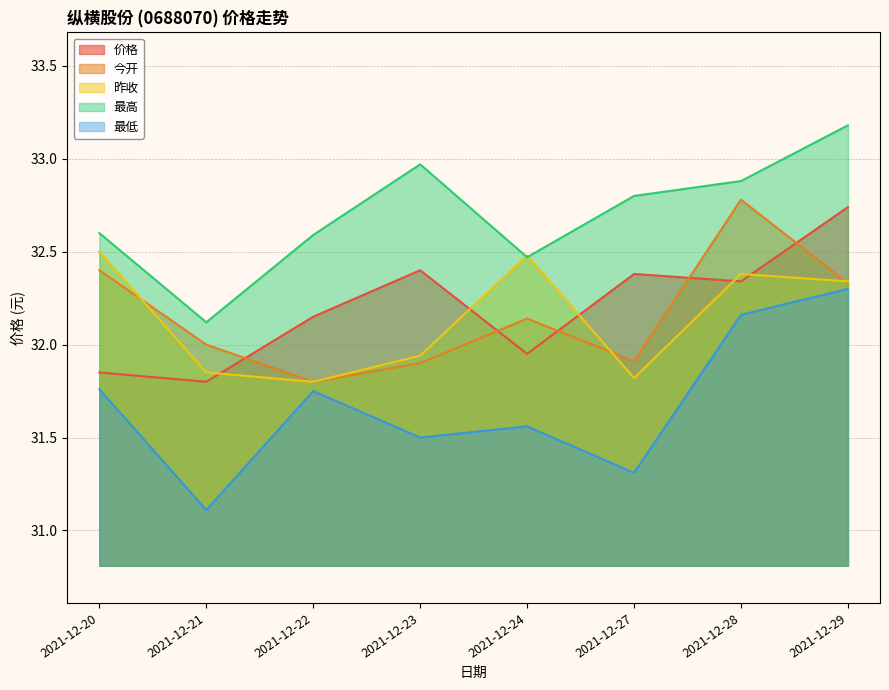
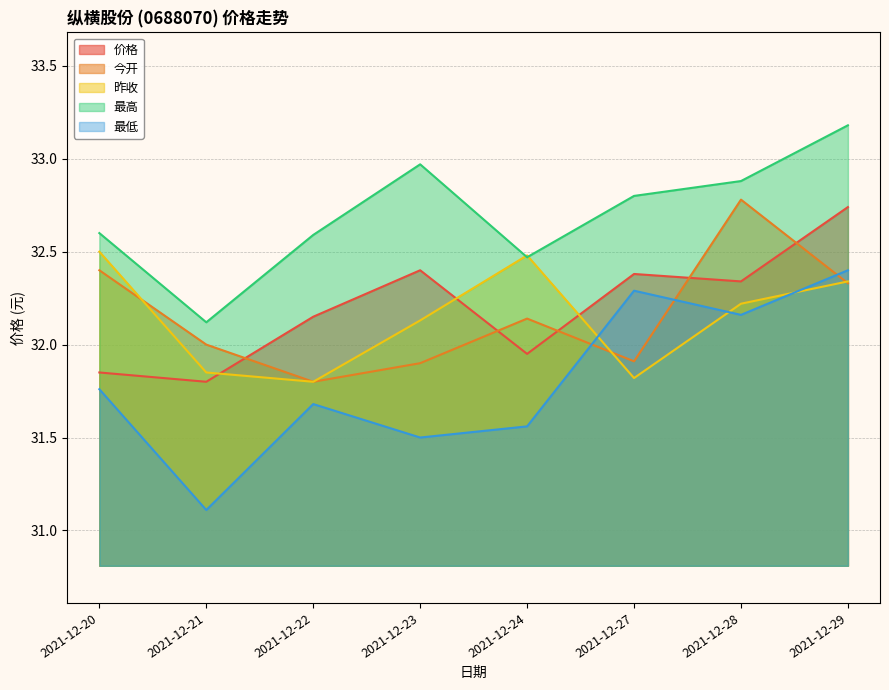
最低, 2021-12-22: 31.75 -> 31.68
昨收, 2021-12-23: 31.94 -> 32.13
最低, 2021-12-27: 31.31 -> 32.29
昨收, 2021-12-28: 32.38 -> 32.22
最低, 2021-12-29: 32.3 -> 32.4
